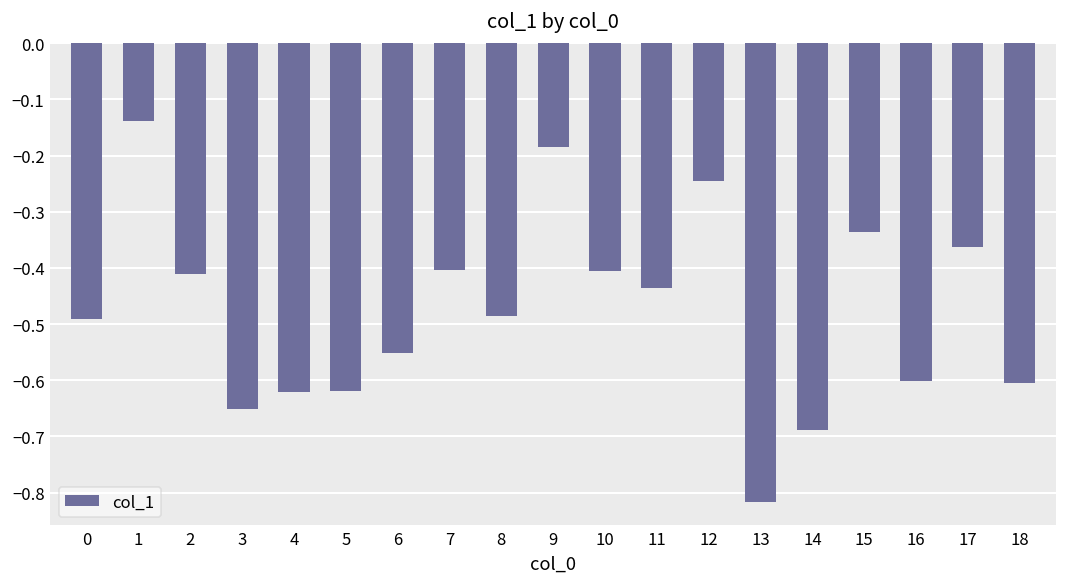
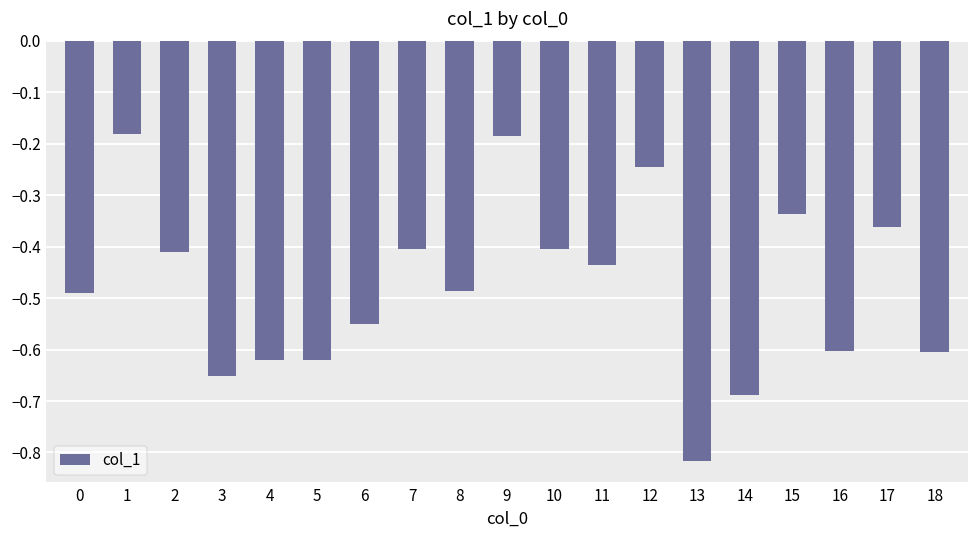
1: -0.14 -> -0.18
